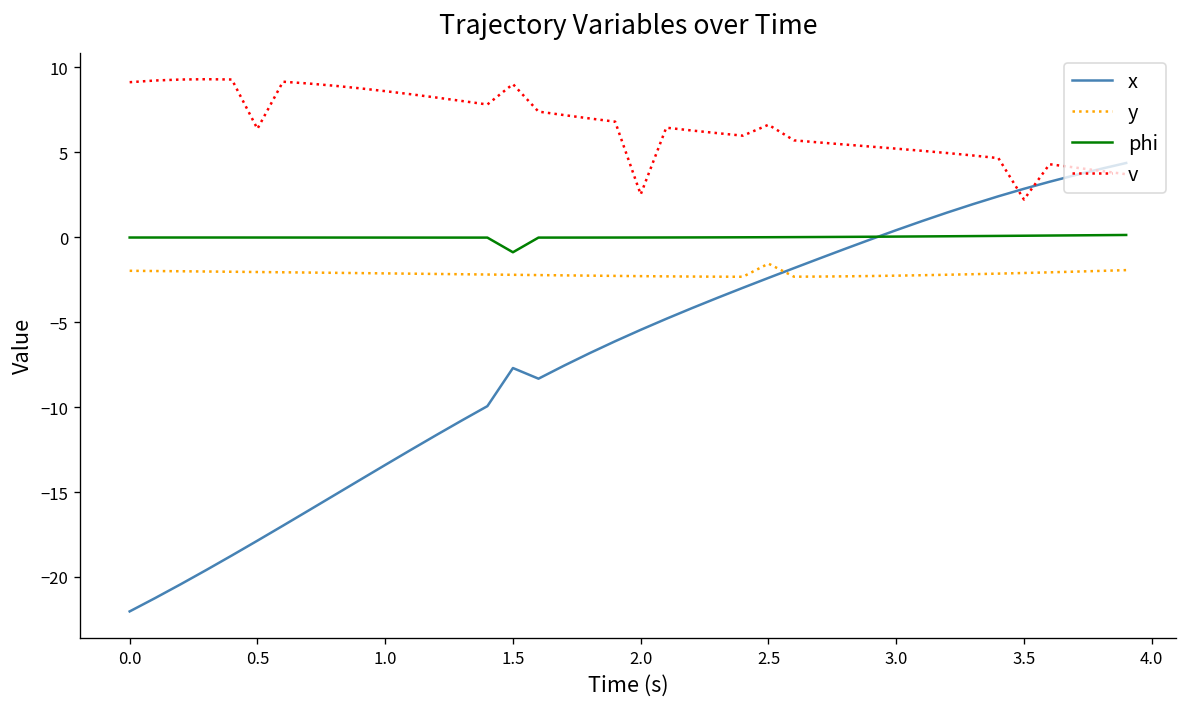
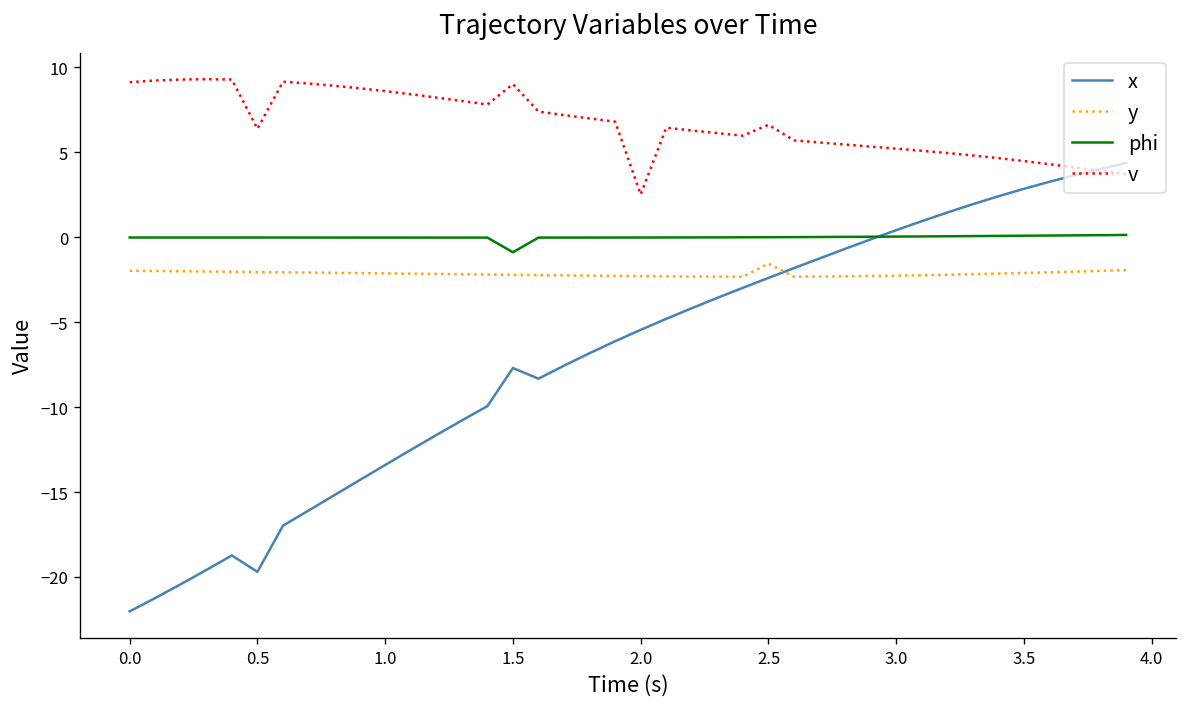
x, 0.5: -17.9 -> -19.7
v, 3.5: 2.2 -> 4.5
